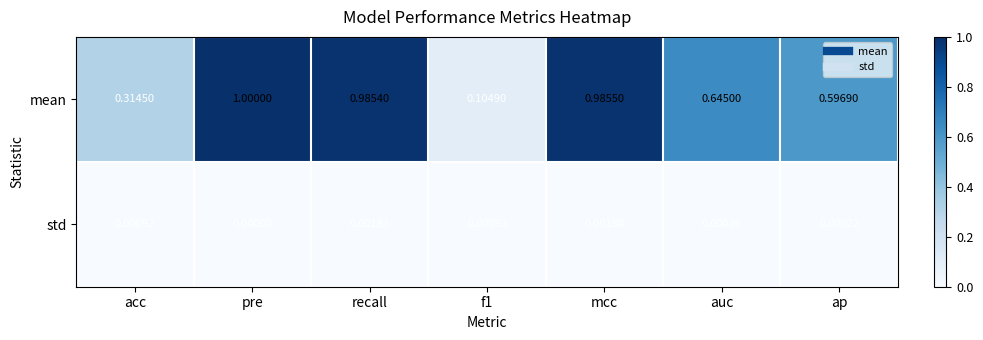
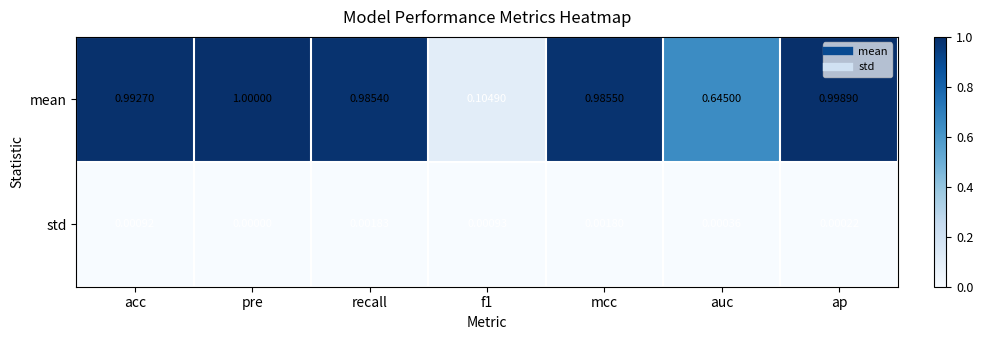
mean, acc: 0.31450 -> 0.99270
mean, ap: 0.59690 -> 0.99890
